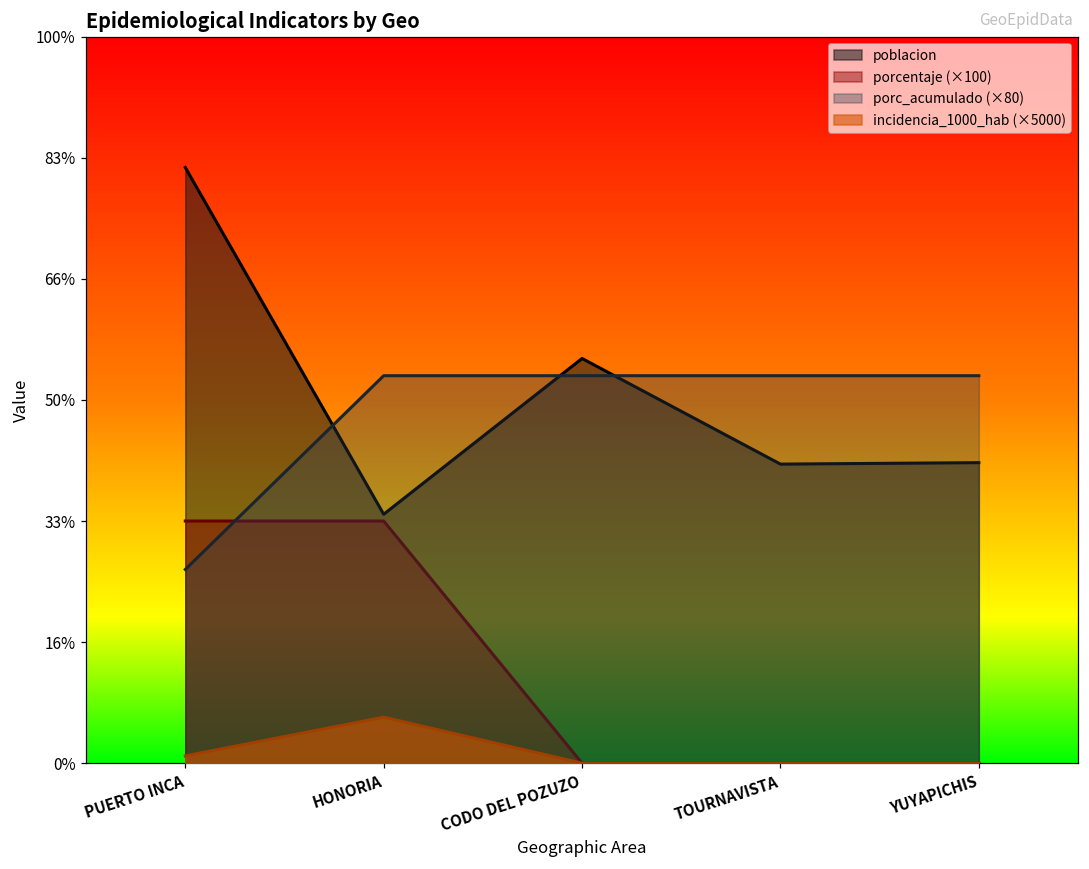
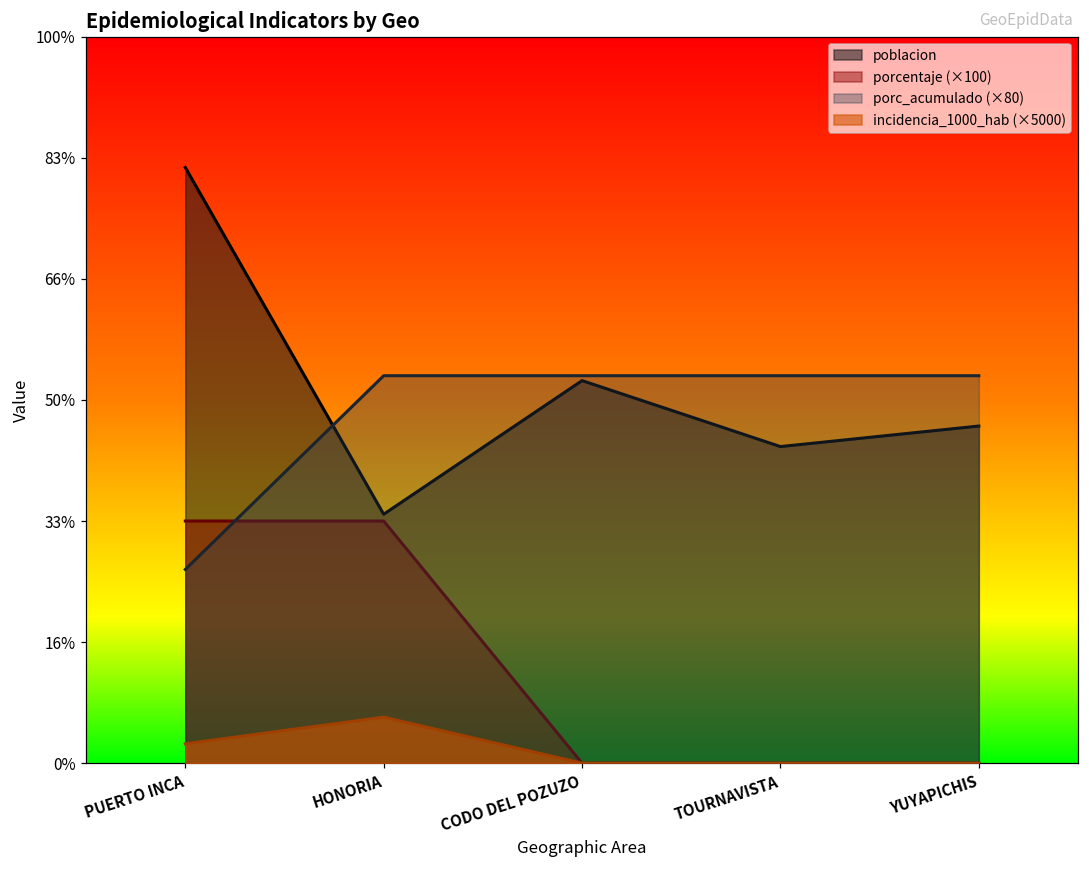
incidencia_1000_hab (×5000), PUERTO INCA: 1% -> 3%
poblacion, CODO DEL POZUZO: 56% -> 53%
poblacion, TOURNAVISTA: 41% -> 44%
poblacion, YUYAPICHIS: 41% -> 46%
